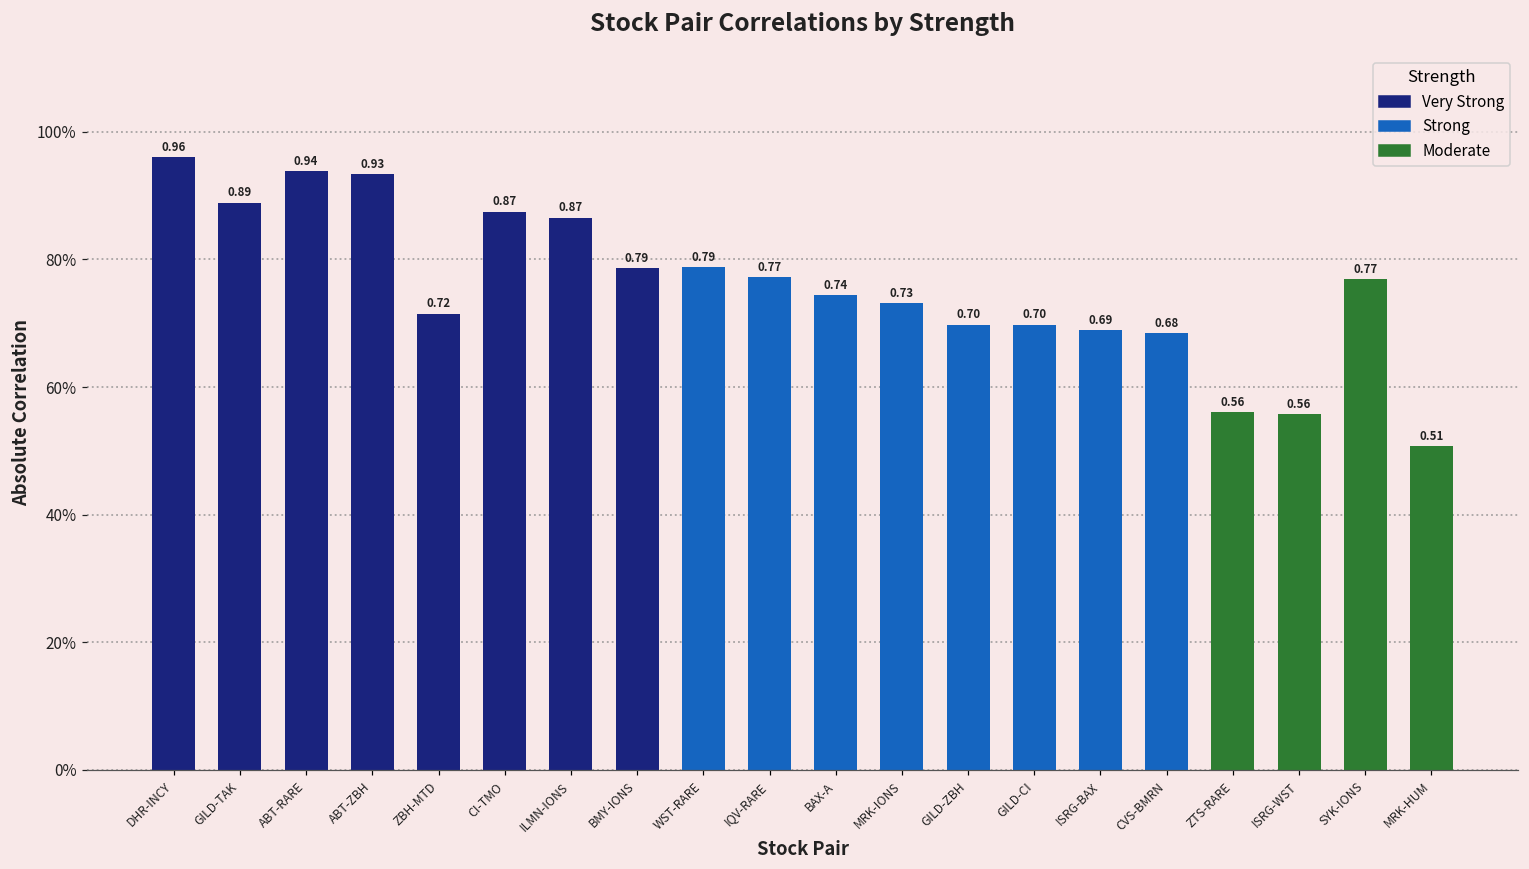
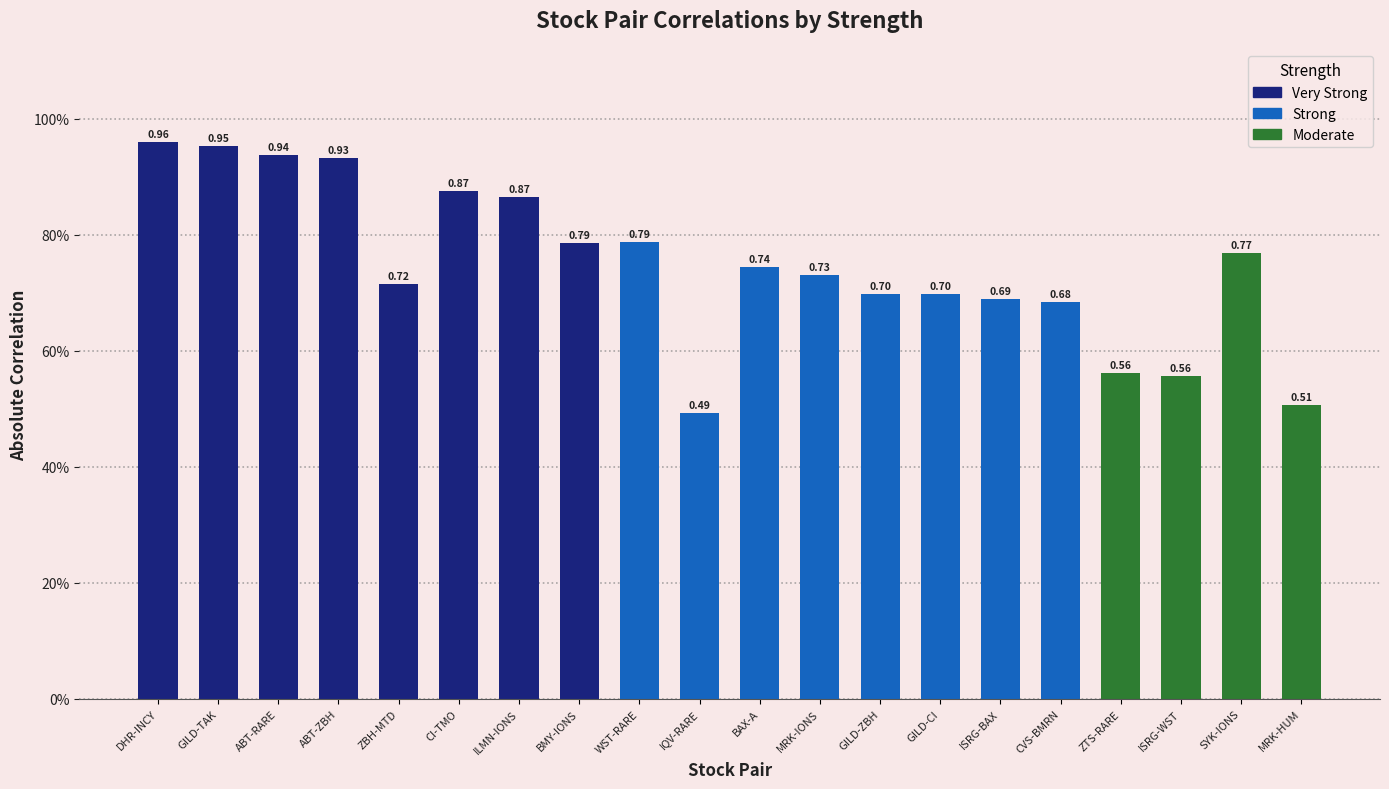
GILD-TAK: 0.89 -> 0.95
IQV-RARE: 0.77 -> 0.49
